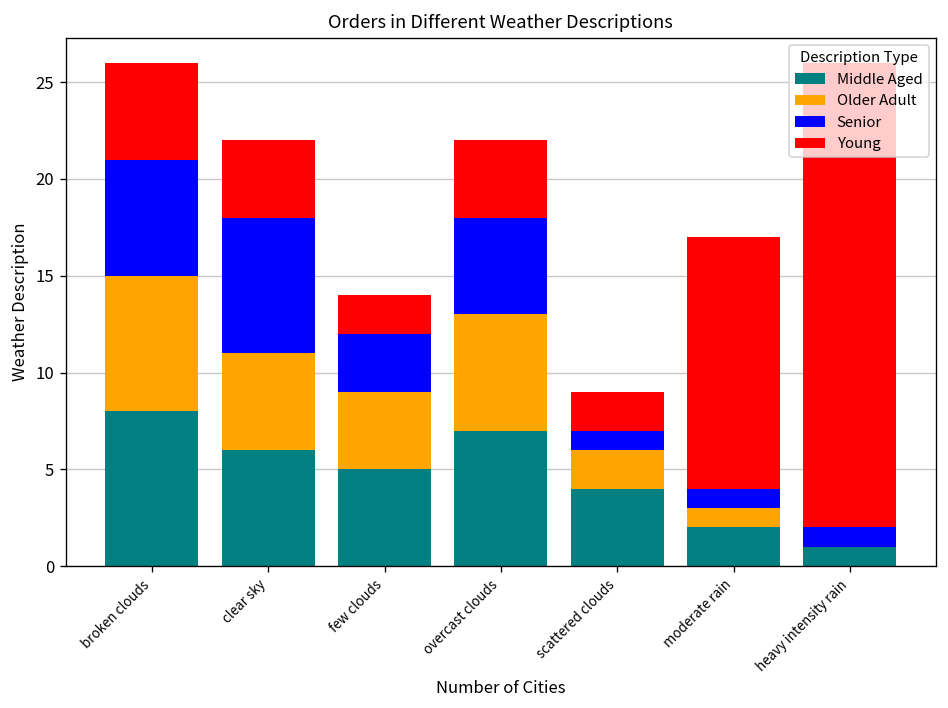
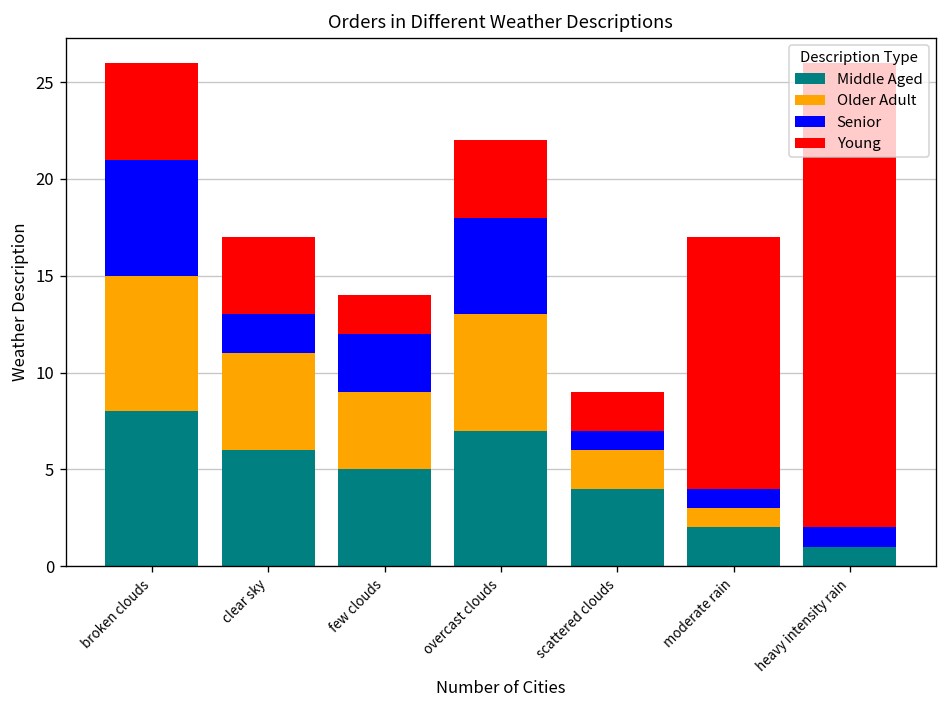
Senior, clear sky: 7 -> 2
